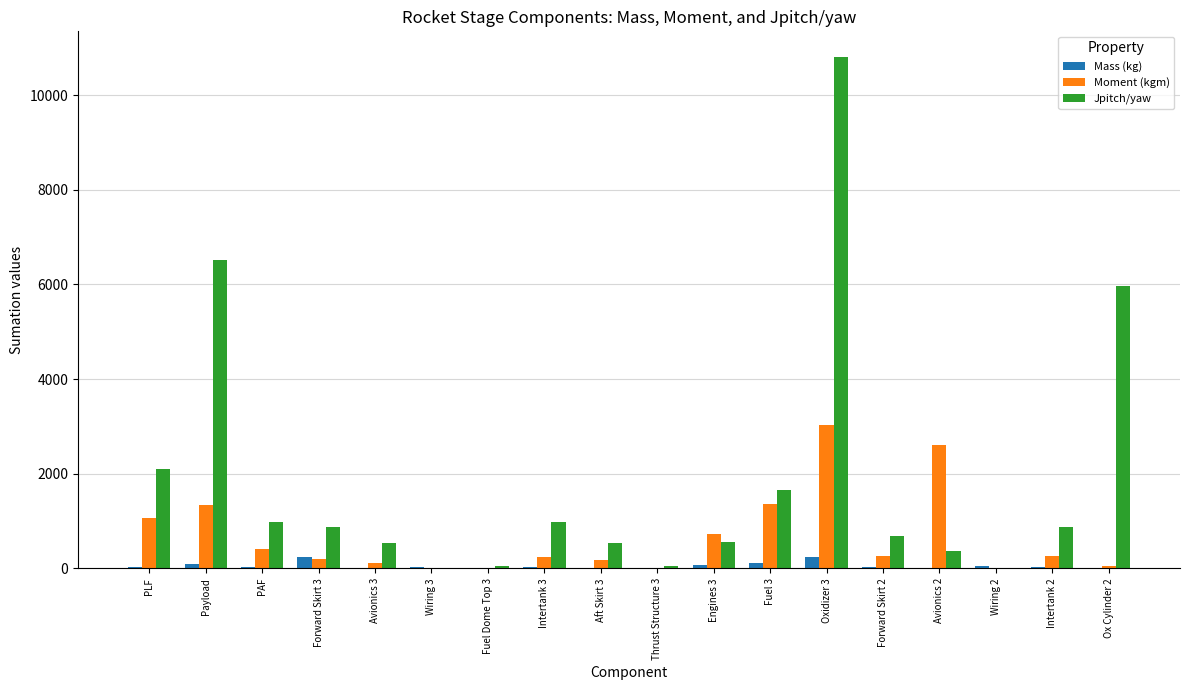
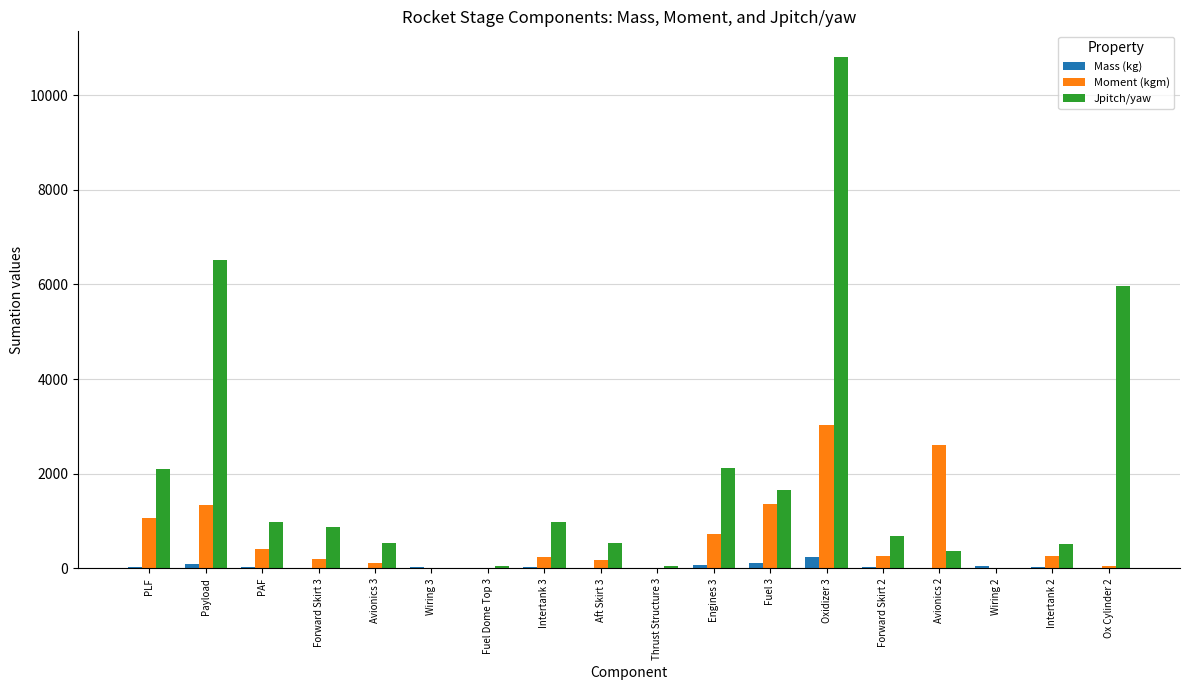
Mass (kg), Forward Skirt 3: 200 -> 0
Jpitch/yaw, Engines 3: 600 -> 2100
Jpitch/yaw, Intertank 2: 900 -> 500
